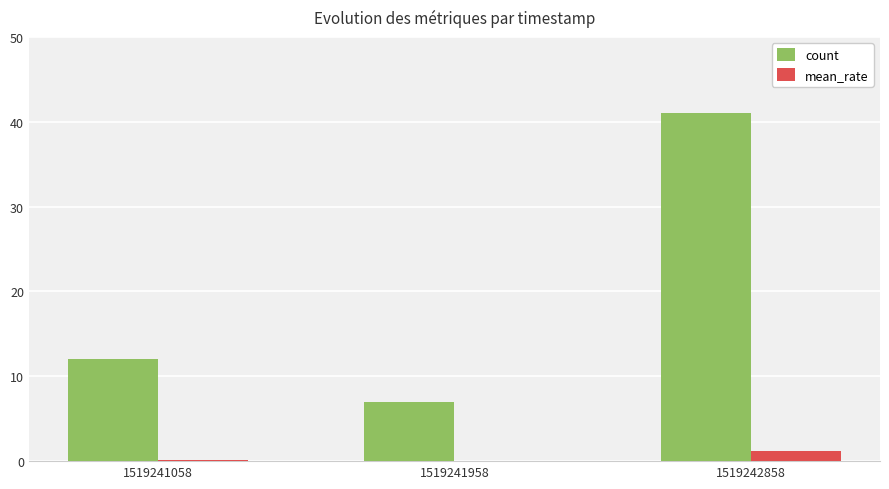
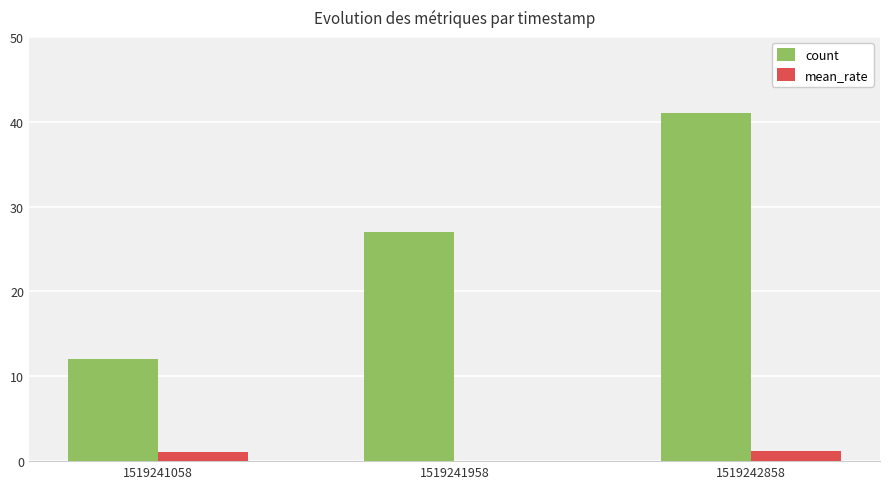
mean_rate, 1519241058: 0 -> 1
count, 1519241958: 7 -> 27
